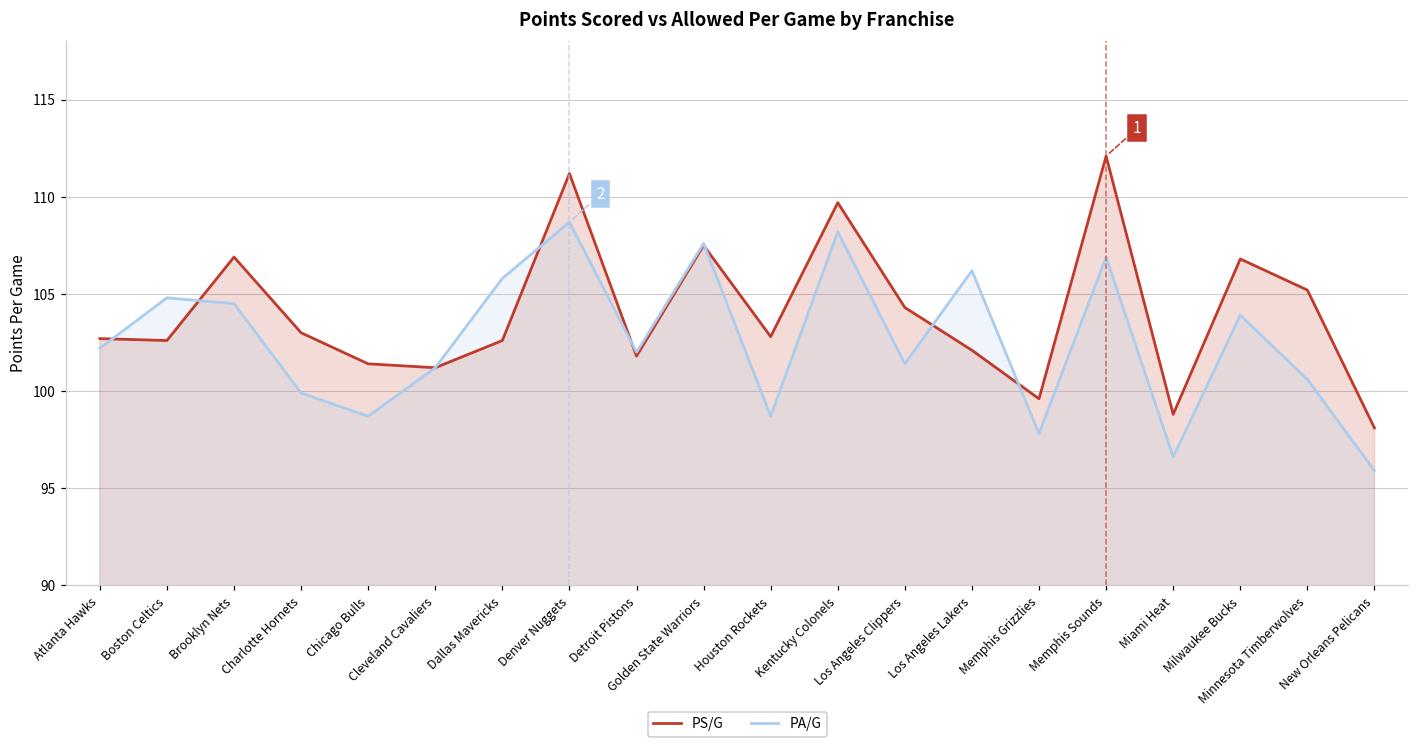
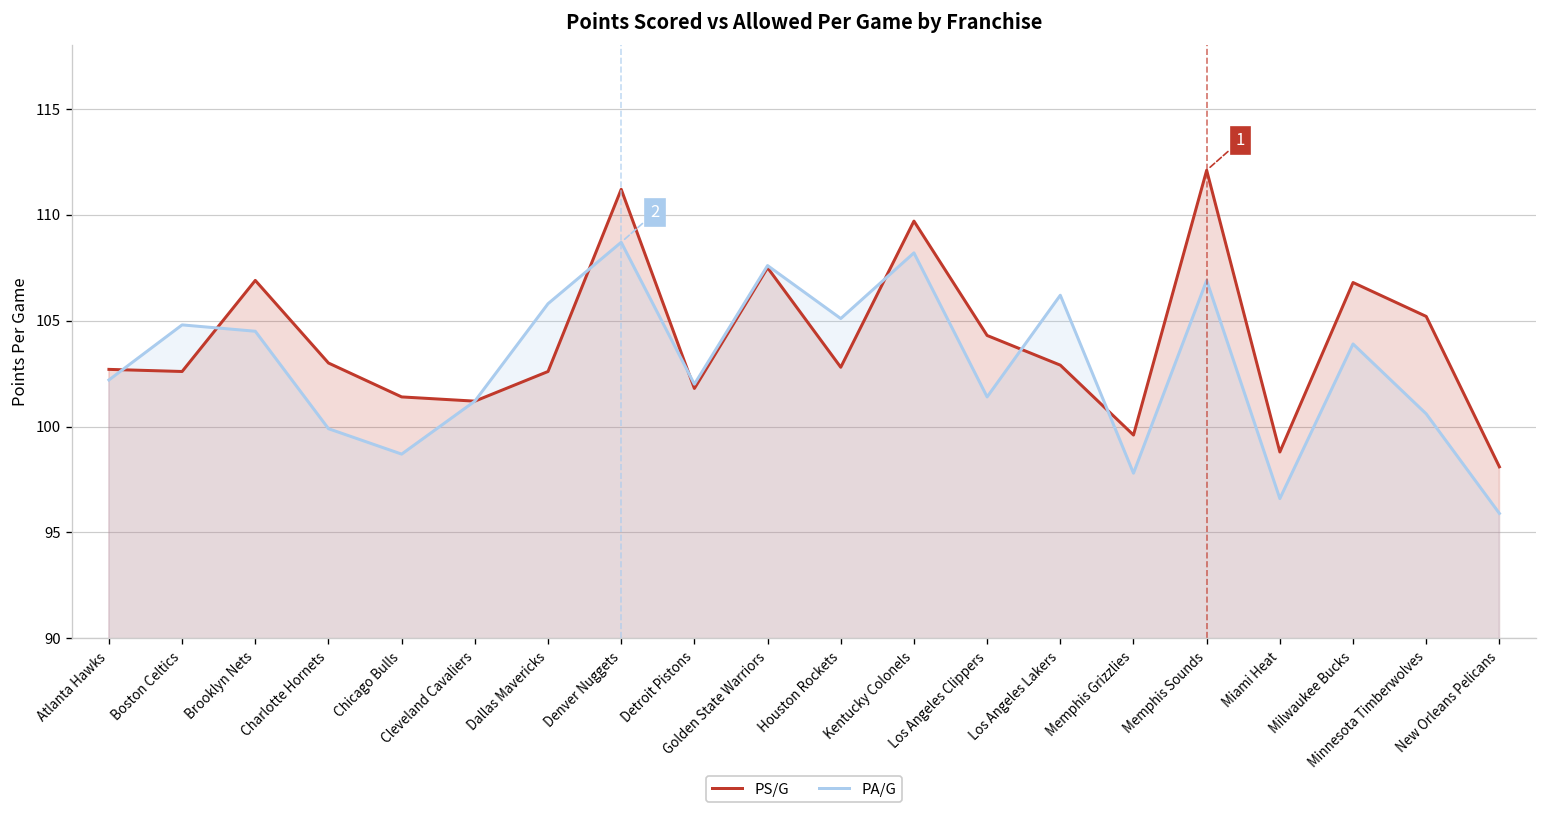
PA/G, Houston Rockets: 98.7 -> 105.1
PS/G, Los Angeles Lakers: 102.1 -> 102.9
